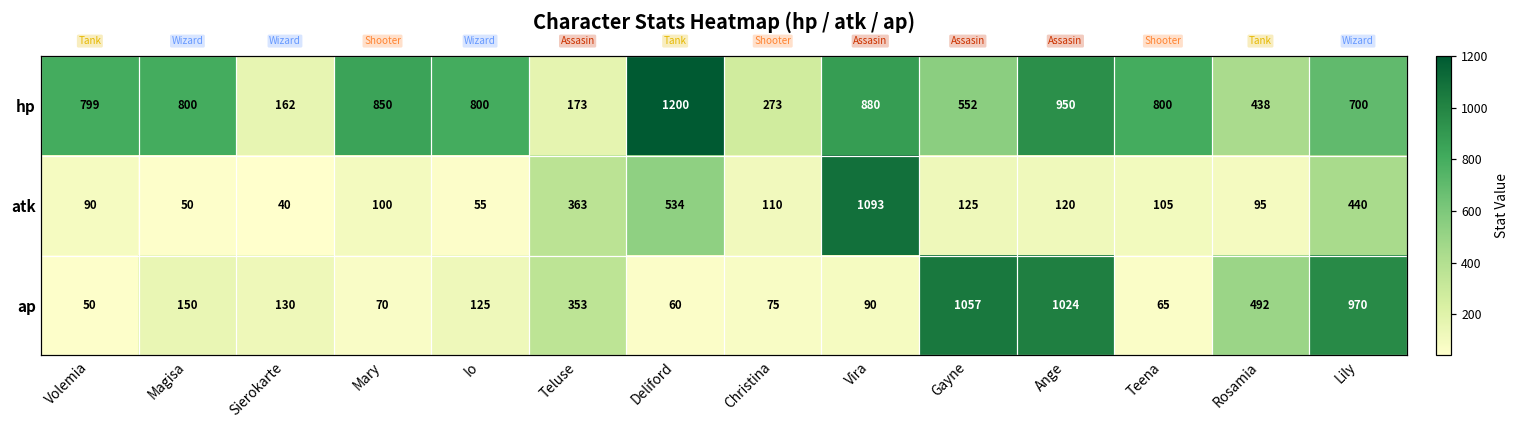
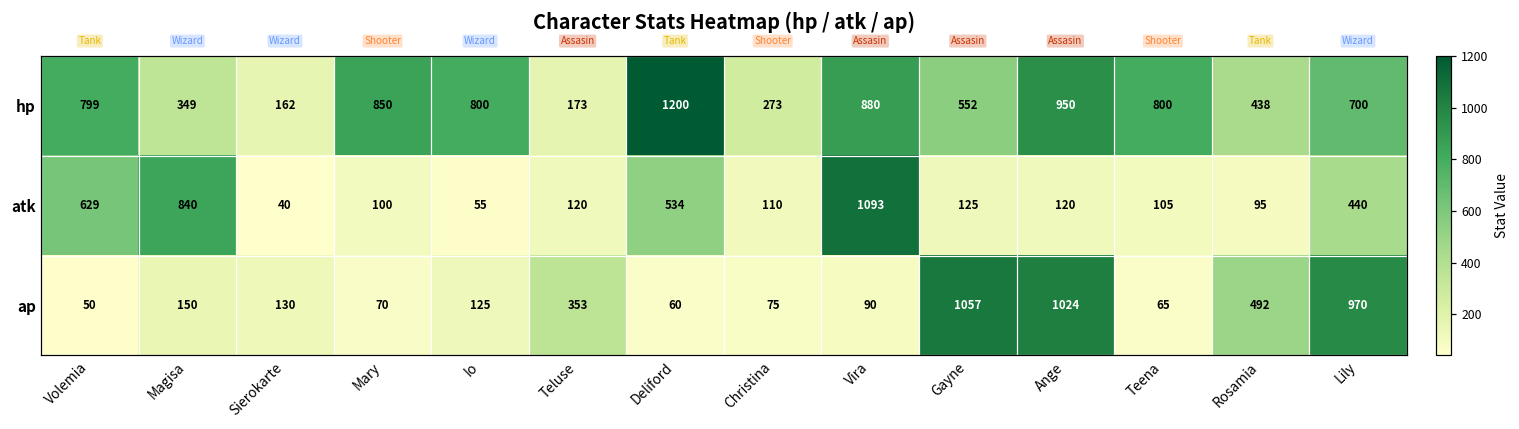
hp, Magisa: 800 -> 349
atk, Volemia: 90 -> 629
atk, Magisa: 50 -> 840
atk, Teluse: 363 -> 120
